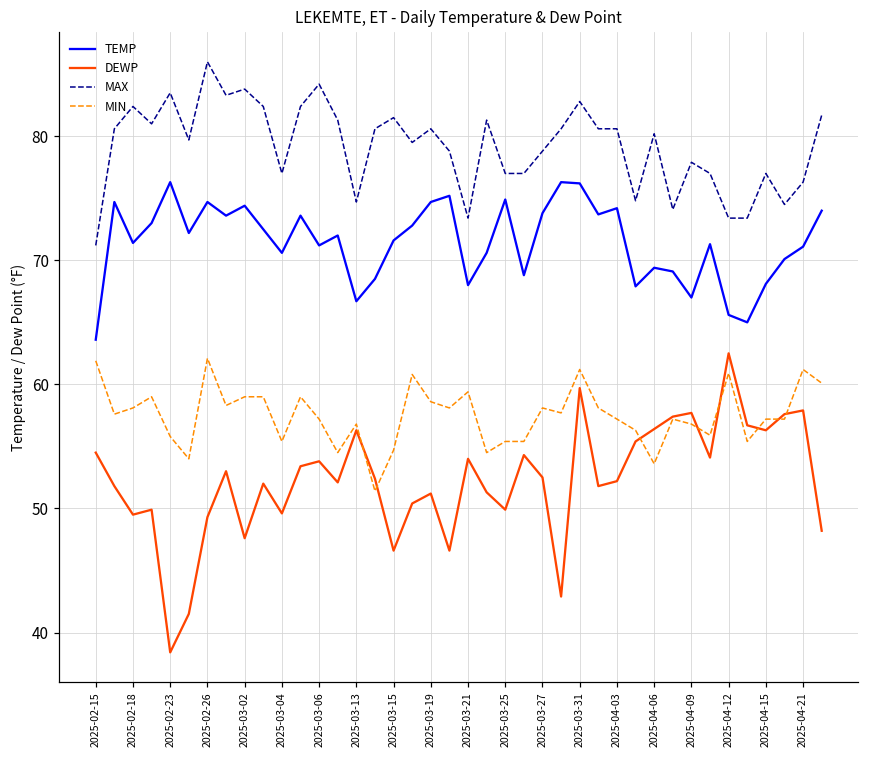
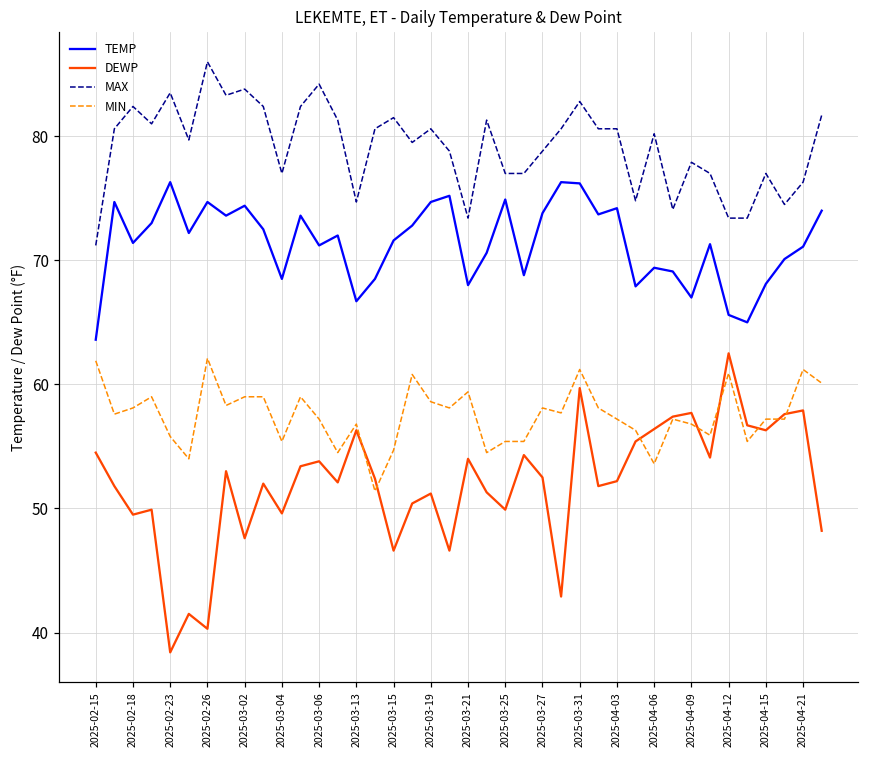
DEWP, 2025-02-26: 49.3 -> 40.3
TEMP, 2025-03-04: 70.6 -> 68.5
